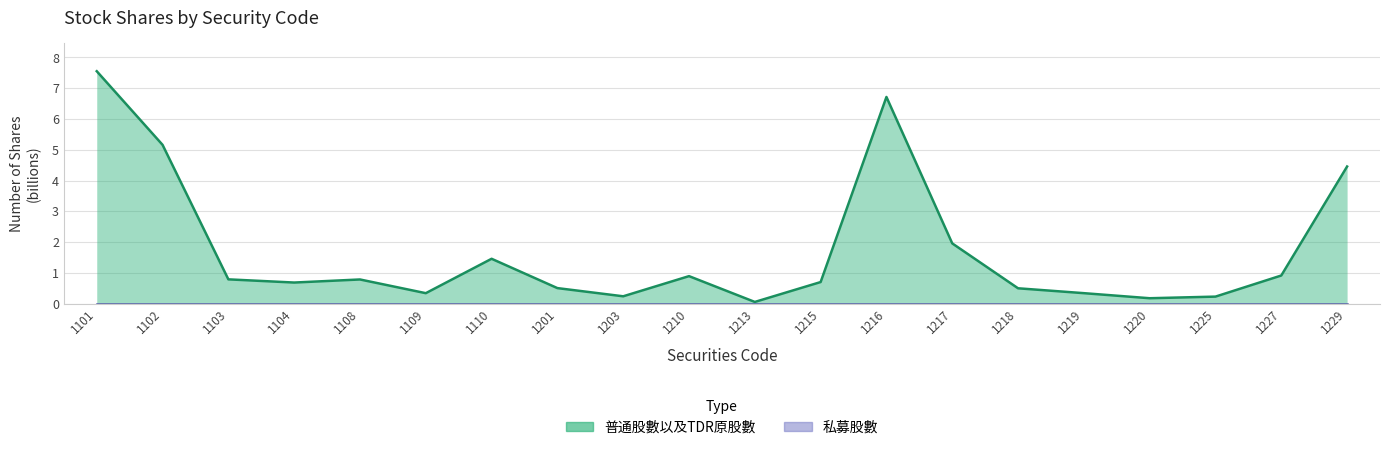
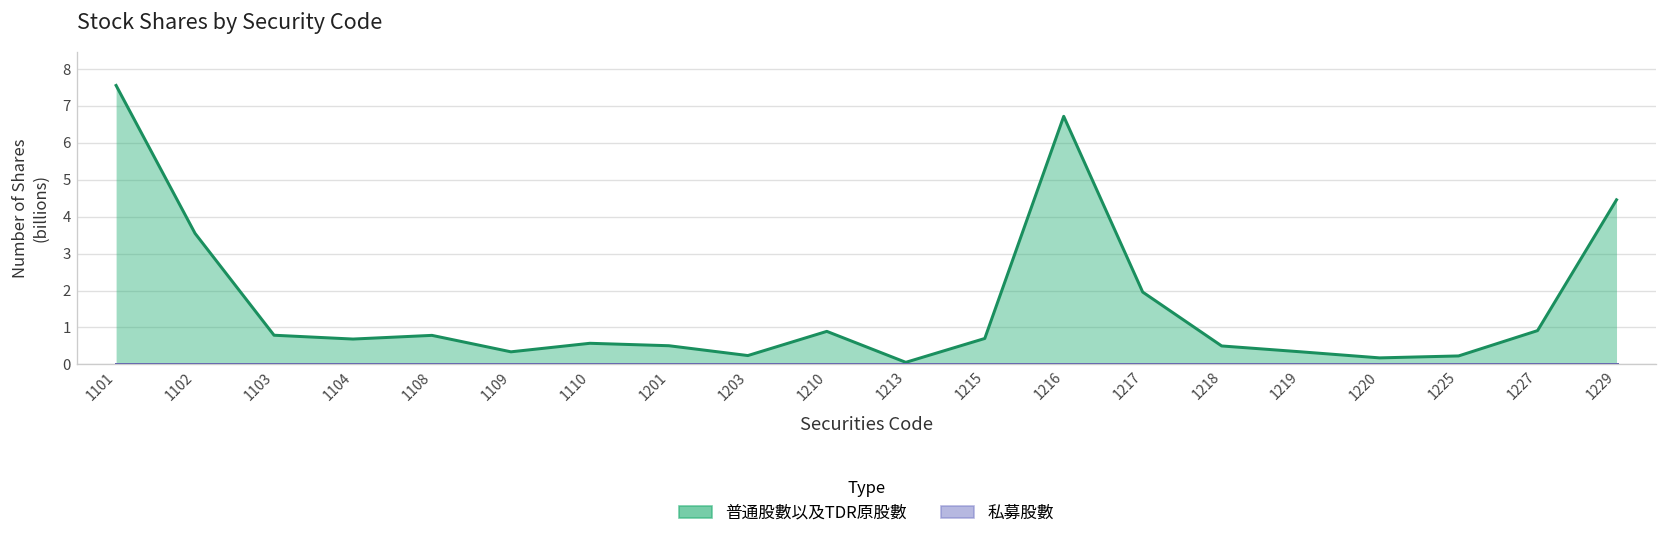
普通股數以及TDR原股數, 1102: 5.2 -> 3.5
普通股數以及TDR原股數, 1110: 1.5 -> 0.6
